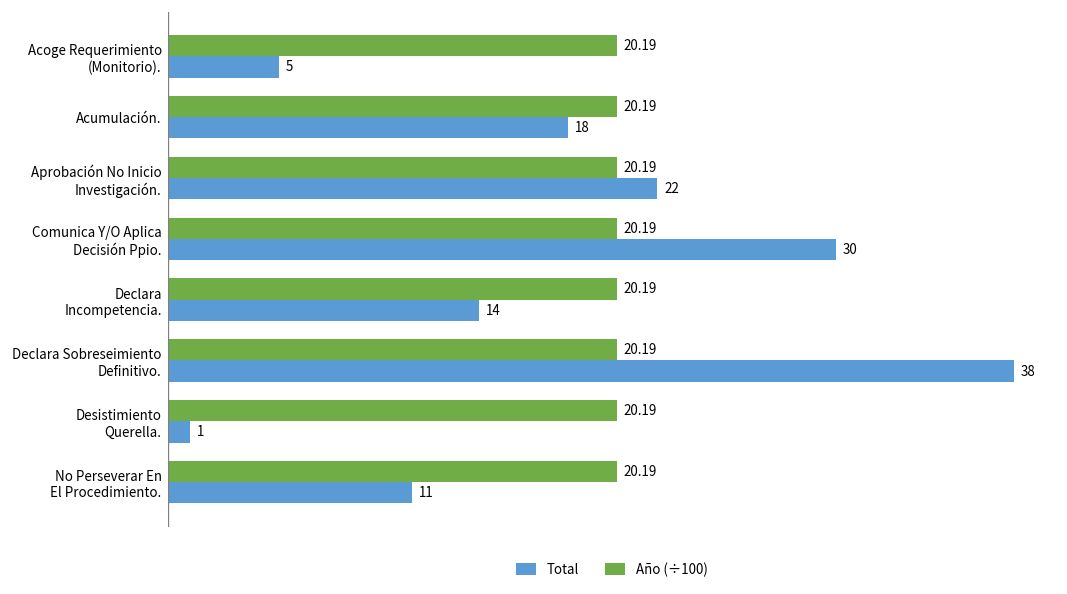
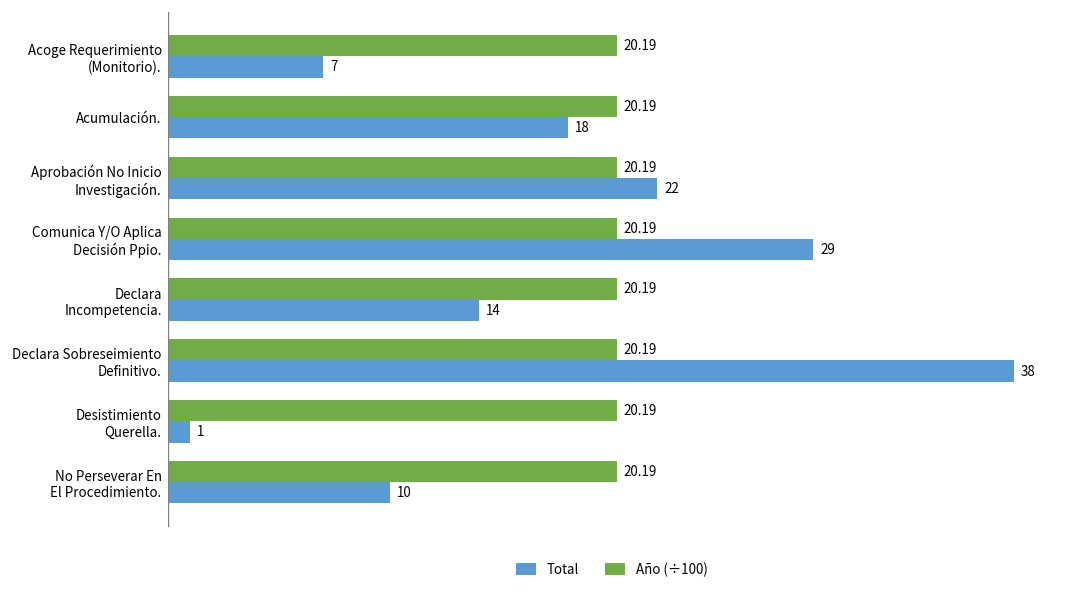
Total, Acoge Requerimiento (Monitorio).: 5 -> 7
Total, Comunica Y/O Aplica Decisión Ppio.: 30 -> 29
Total, No Perseverar En El Procedimiento.: 11 -> 10
